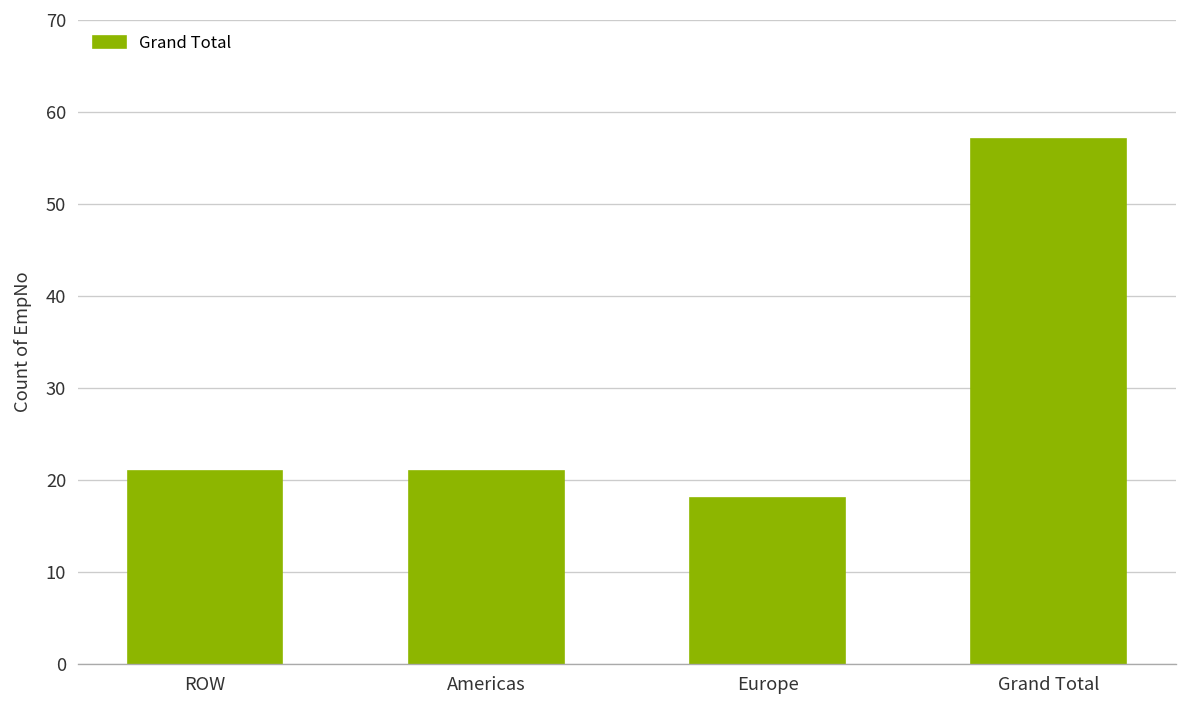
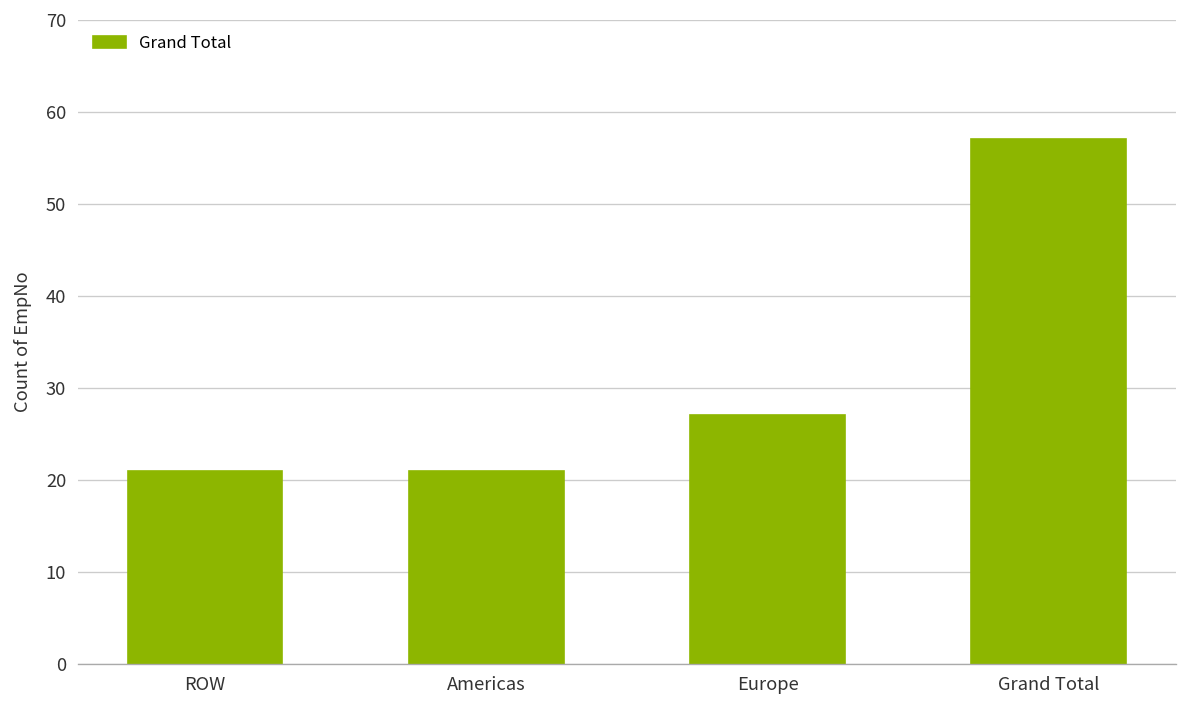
Europe: 18 -> 27
